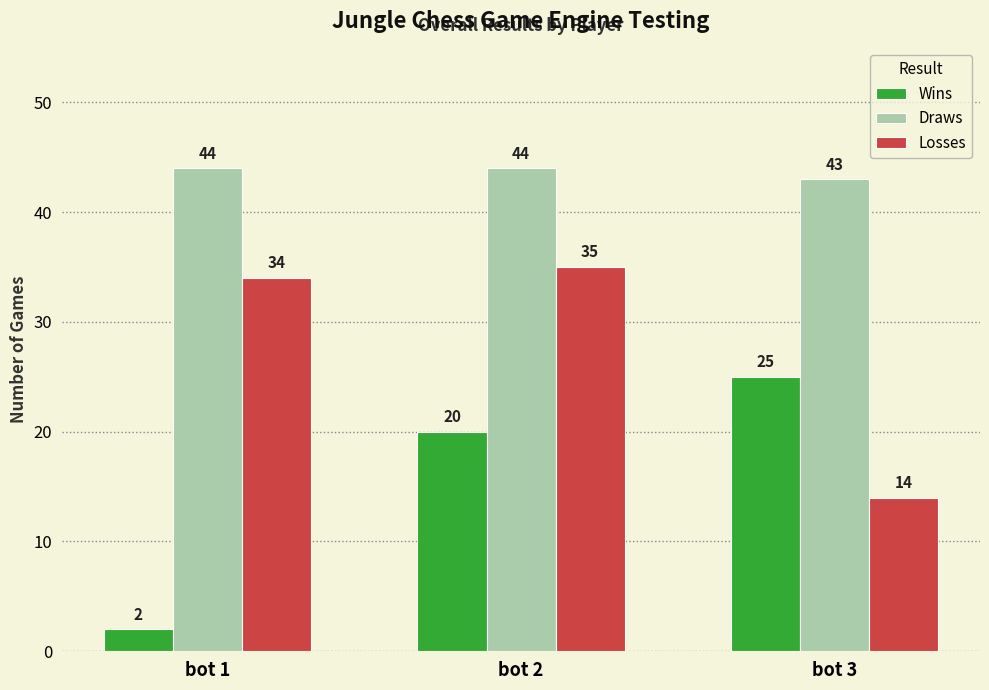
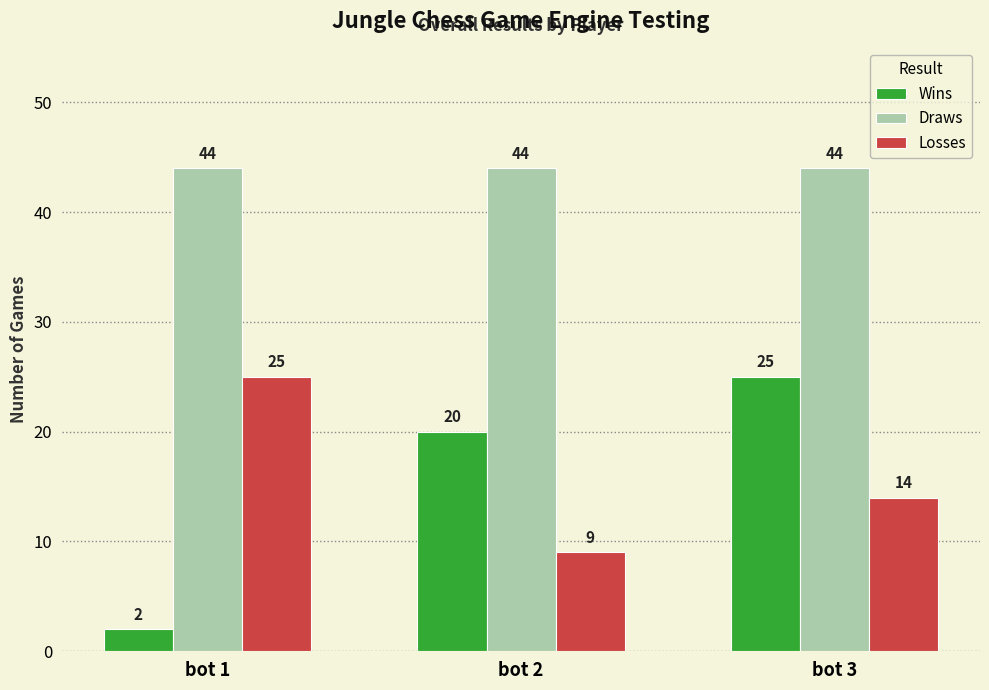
Losses, bot 1: 34 -> 25
Losses, bot 2: 35 -> 9
Draws, bot 3: 43 -> 44
